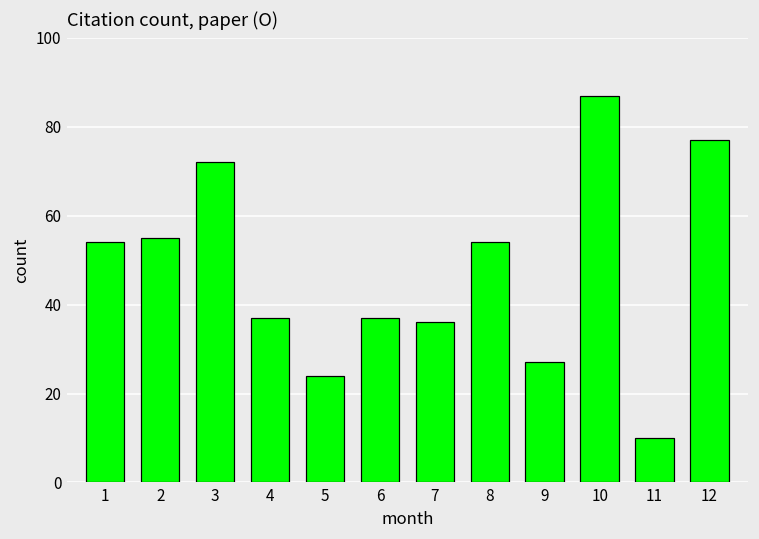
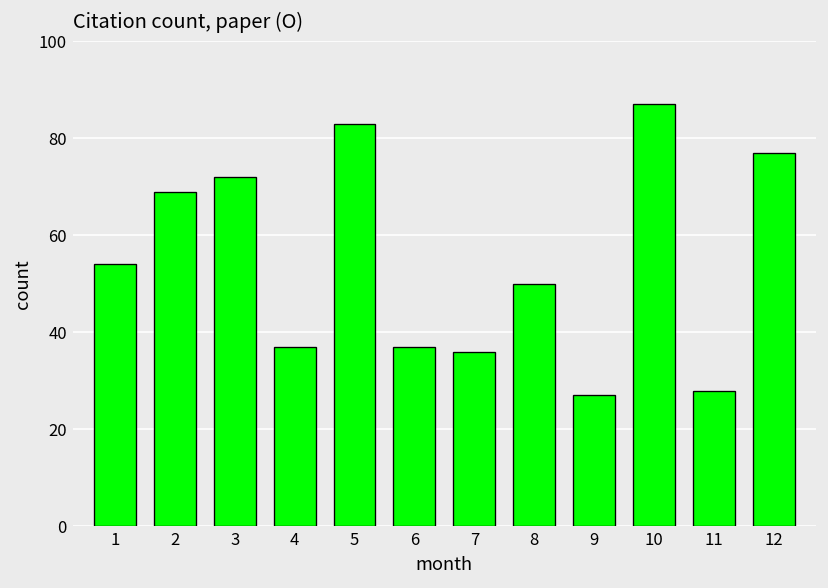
2: 55 -> 69
5: 24 -> 83
8: 54 -> 50
11: 10 -> 28
